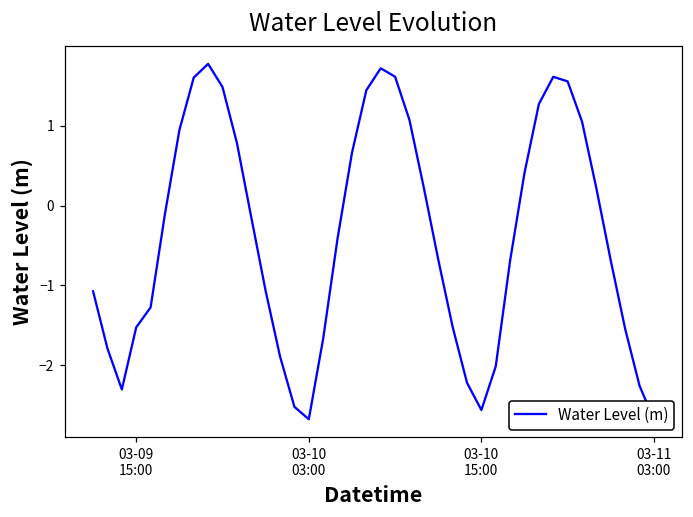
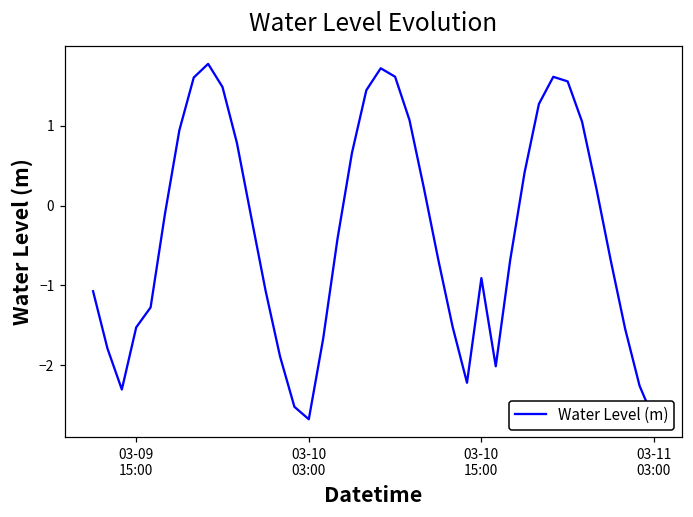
03-10 15:00: -2.6 -> -0.9
